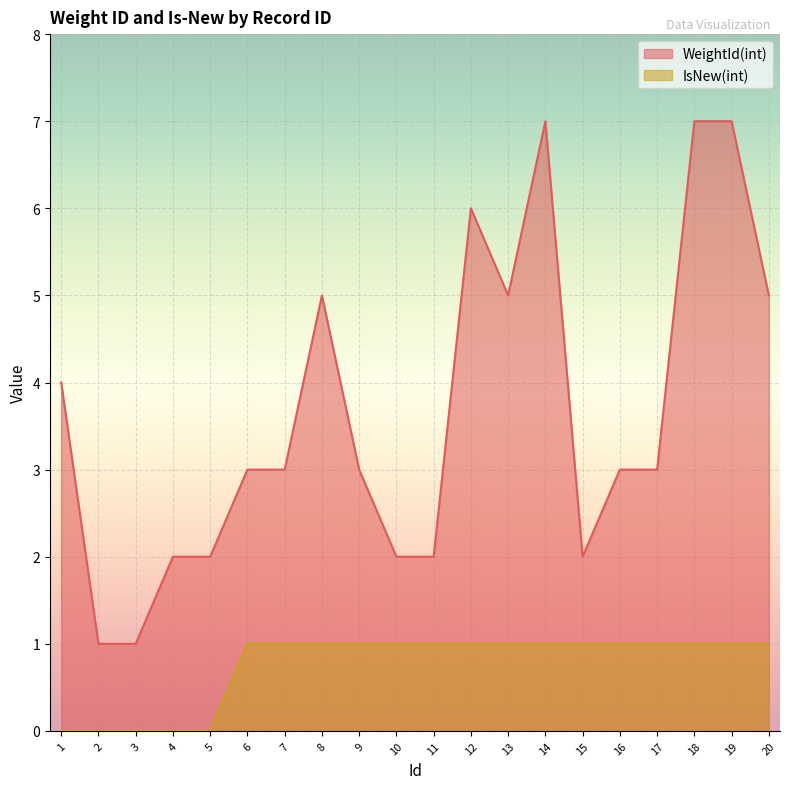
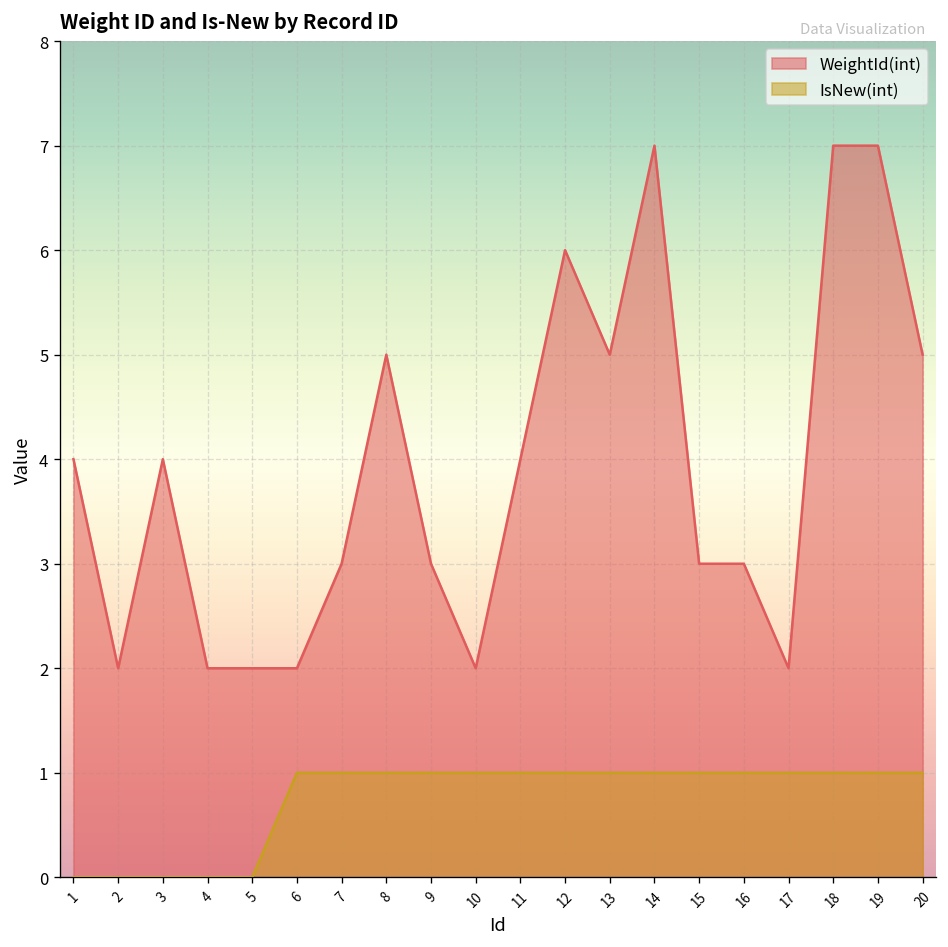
WeightId(int), 2: 1 -> 2
WeightId(int), 3: 1 -> 4
WeightId(int), 6: 3 -> 2
WeightId(int), 11: 2 -> 4
WeightId(int), 15: 2 -> 3
WeightId(int), 17: 3 -> 2
